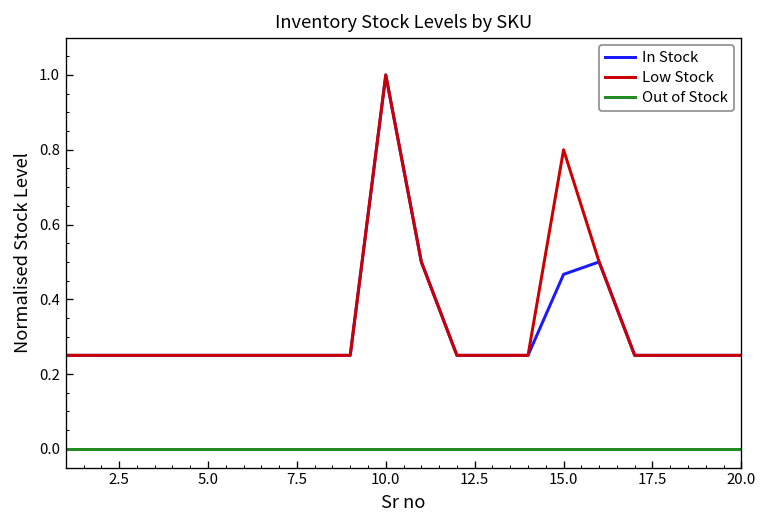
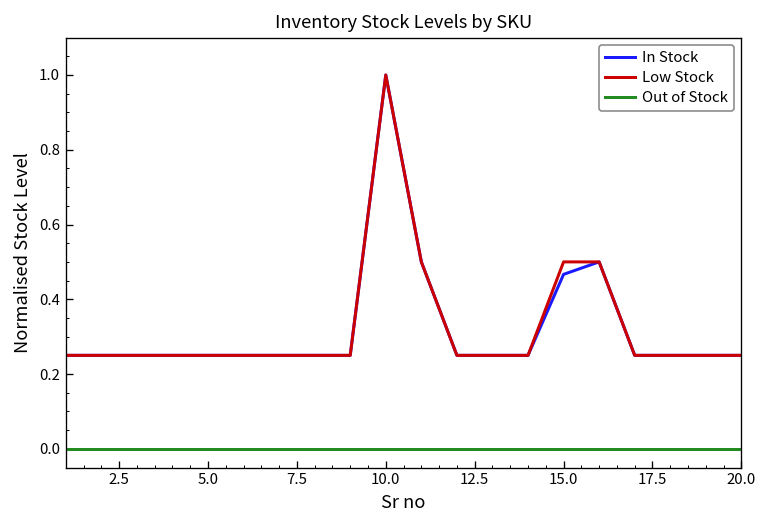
Low Stock, 15.0: 0.80 -> 0.50
